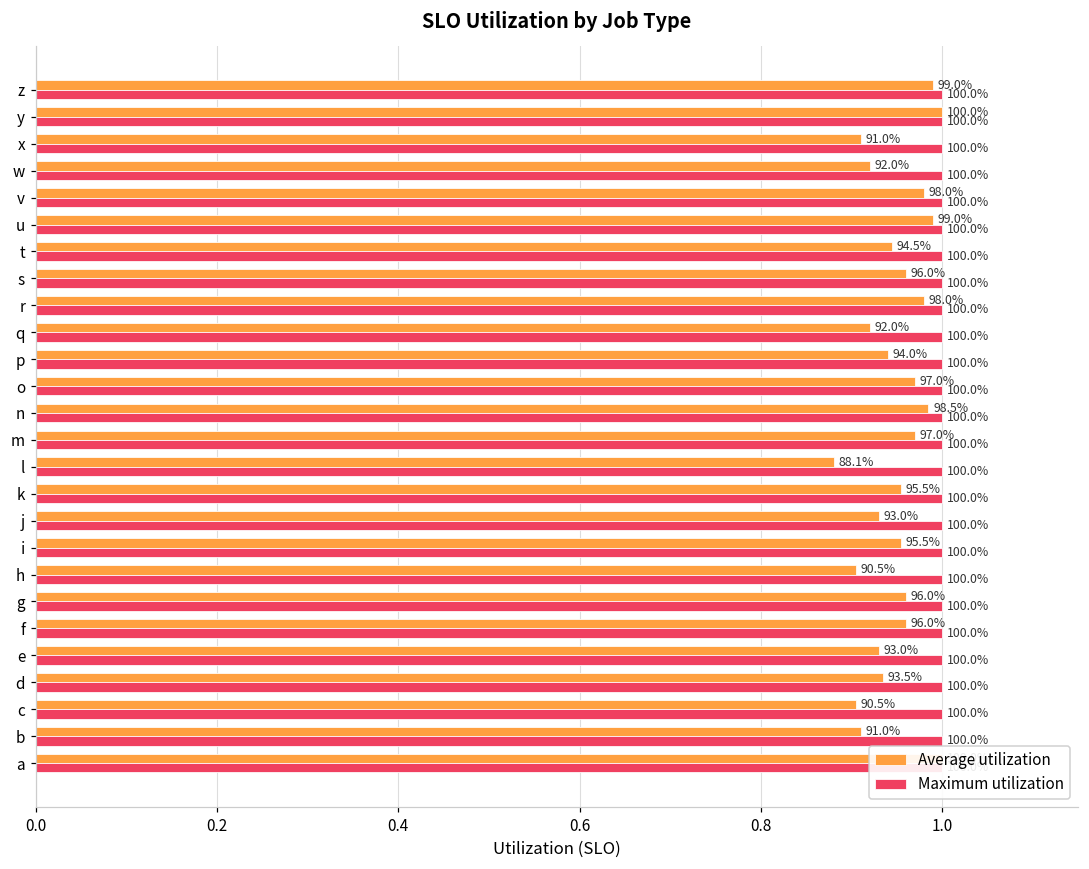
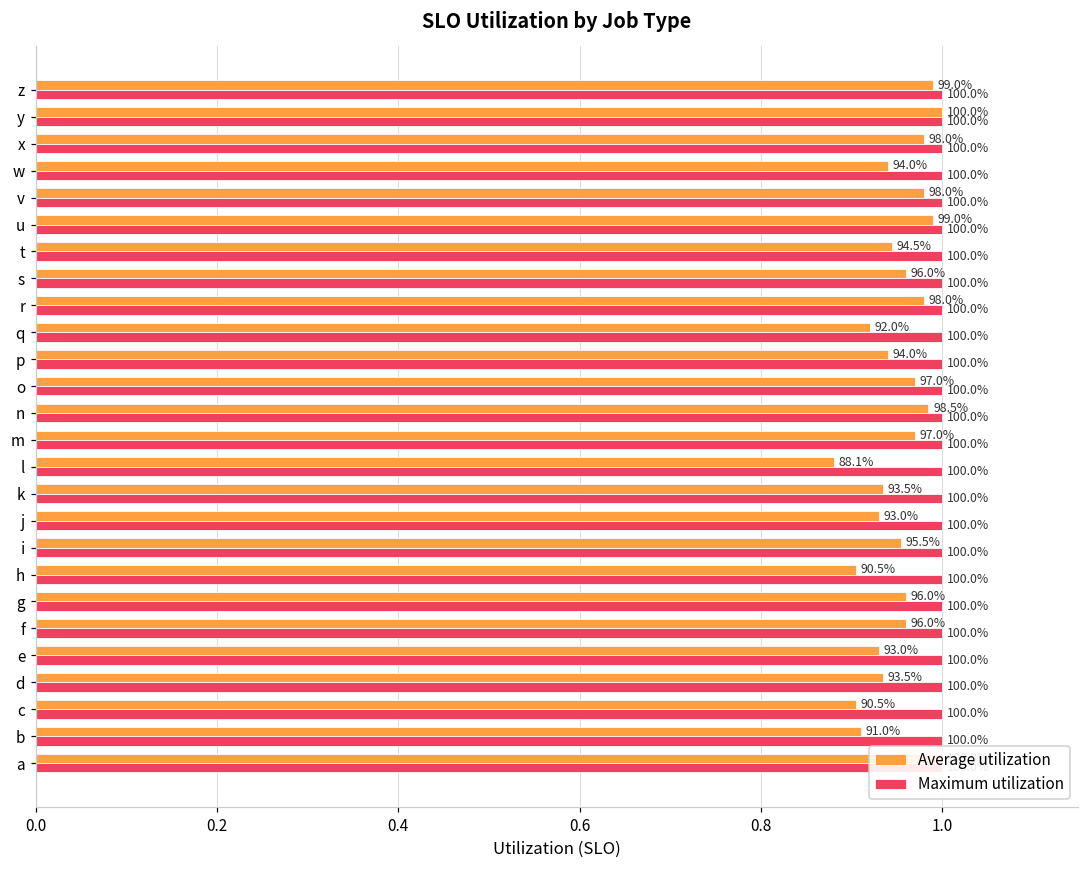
Average utilization, x: 91.0% -> 98.0%
Average utilization, w: 92.0% -> 94.0%
Average utilization, k: 95.5% -> 93.5%
